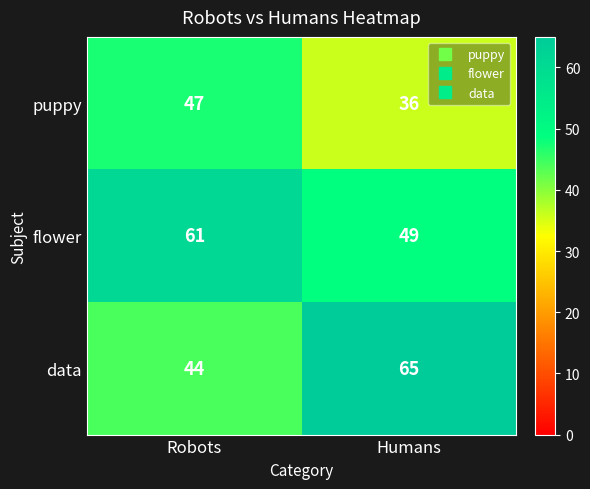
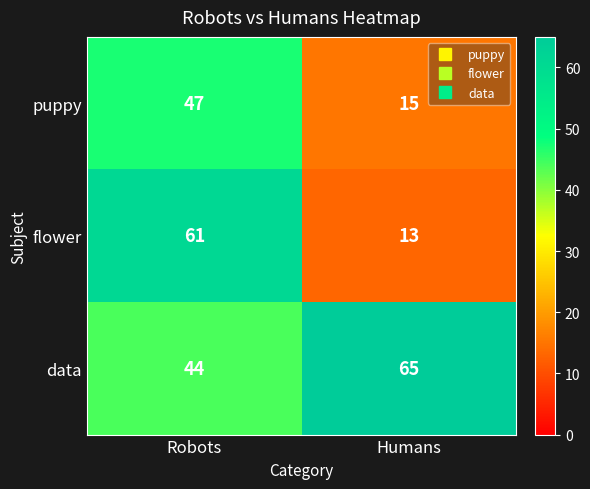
puppy, Humans: 36 -> 15
flower, Humans: 49 -> 13
